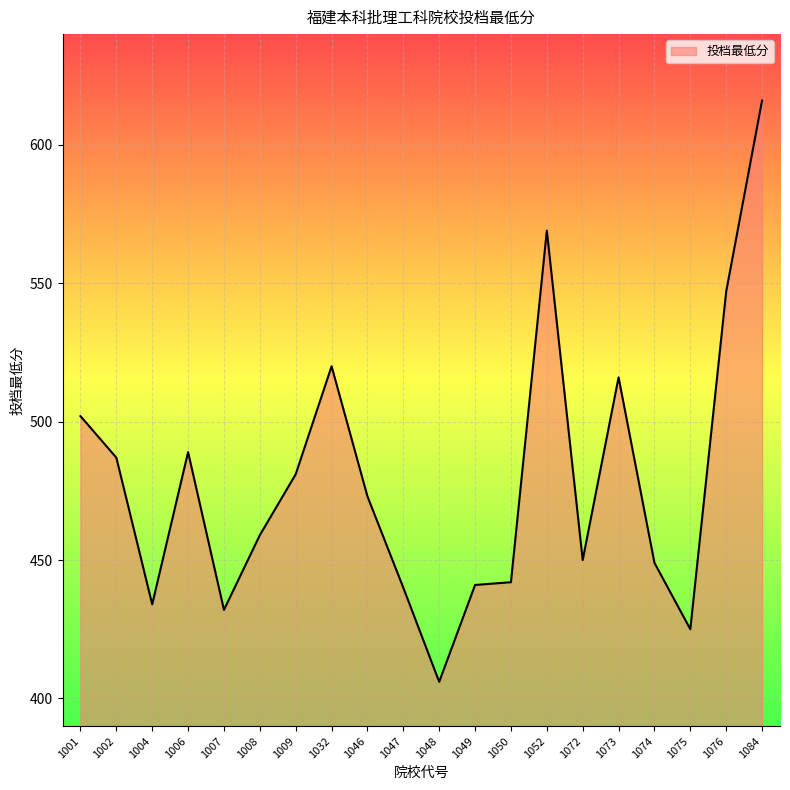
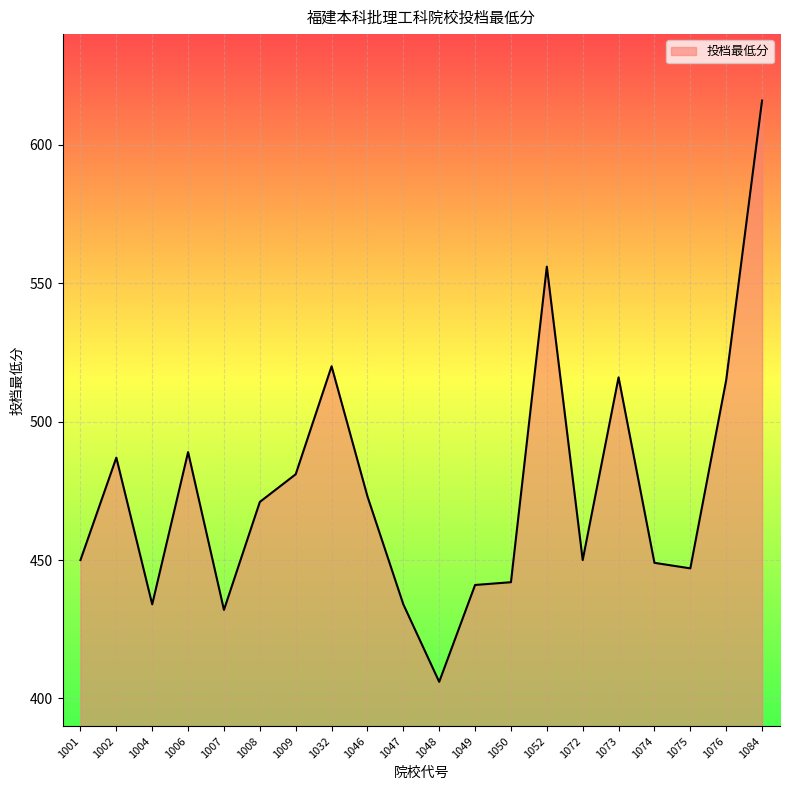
1001: 502 -> 450
1008: 459 -> 471
1047: 440 -> 434
1052: 569 -> 556
1075: 425 -> 447
1076: 547 -> 515
